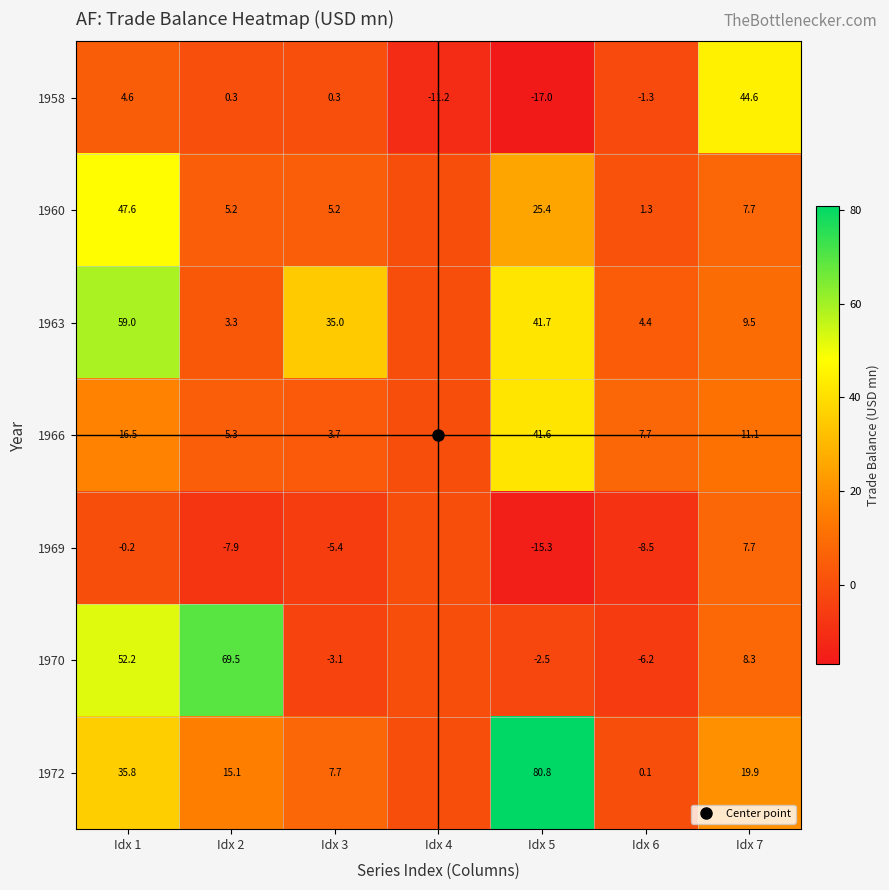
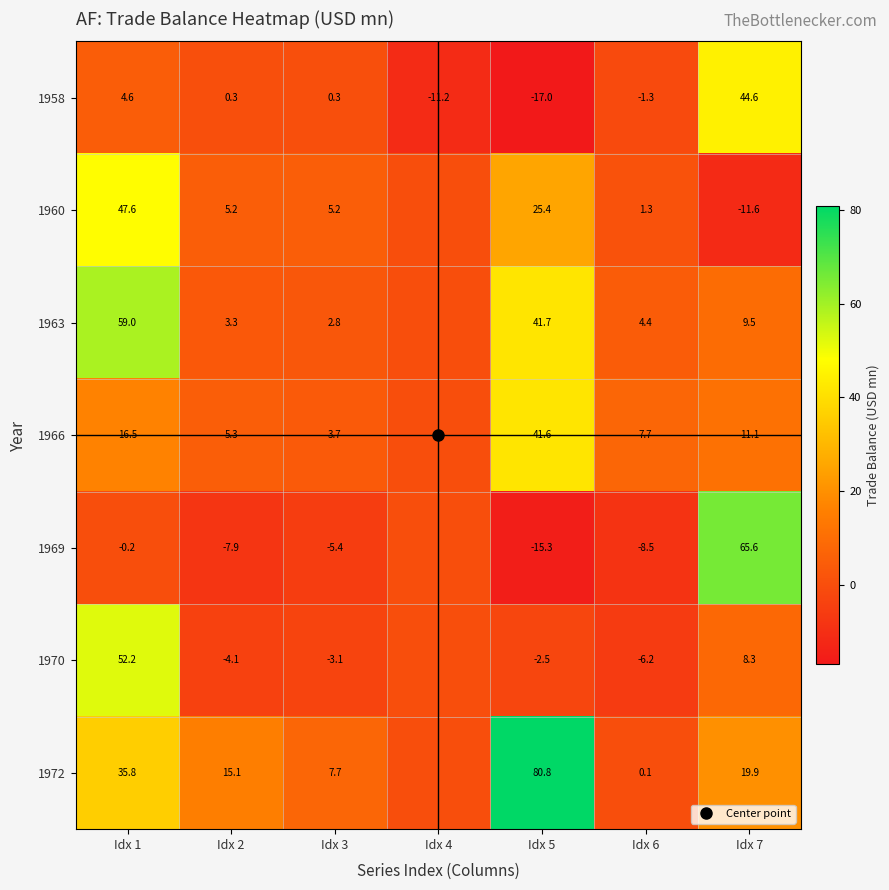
1960, Idx 7: 7.7 -> -11.6
1963, Idx 3: 35.0 -> 2.8
1969, Idx 7: 7.7 -> 65.6
1970, Idx 2: 69.5 -> -4.1
